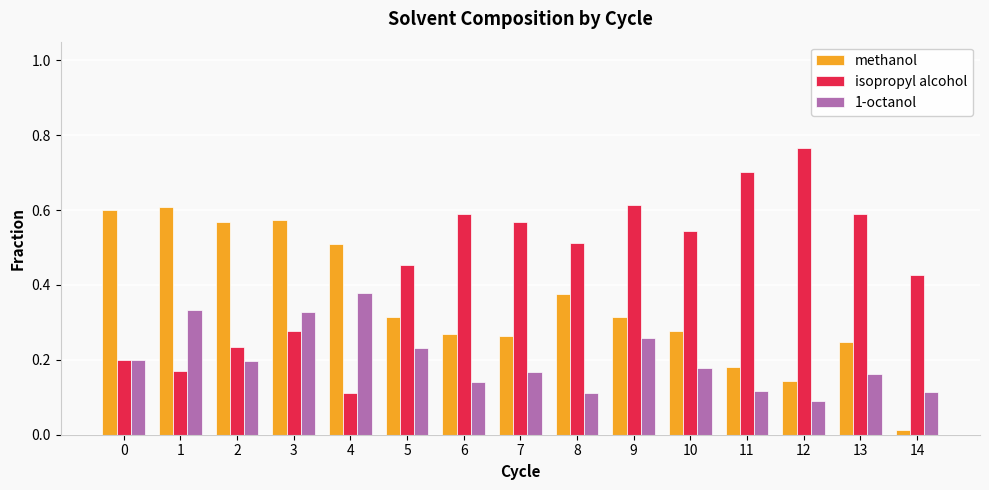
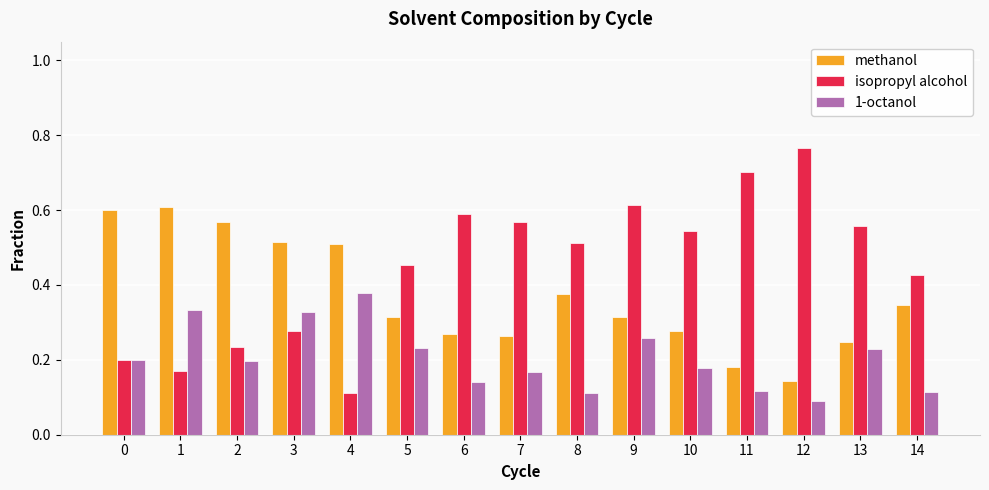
methanol, 3: 0.57 -> 0.51
isopropyl alcohol, 13: 0.59 -> 0.56
1-octanol, 13: 0.16 -> 0.23
methanol, 14: 0.01 -> 0.35
